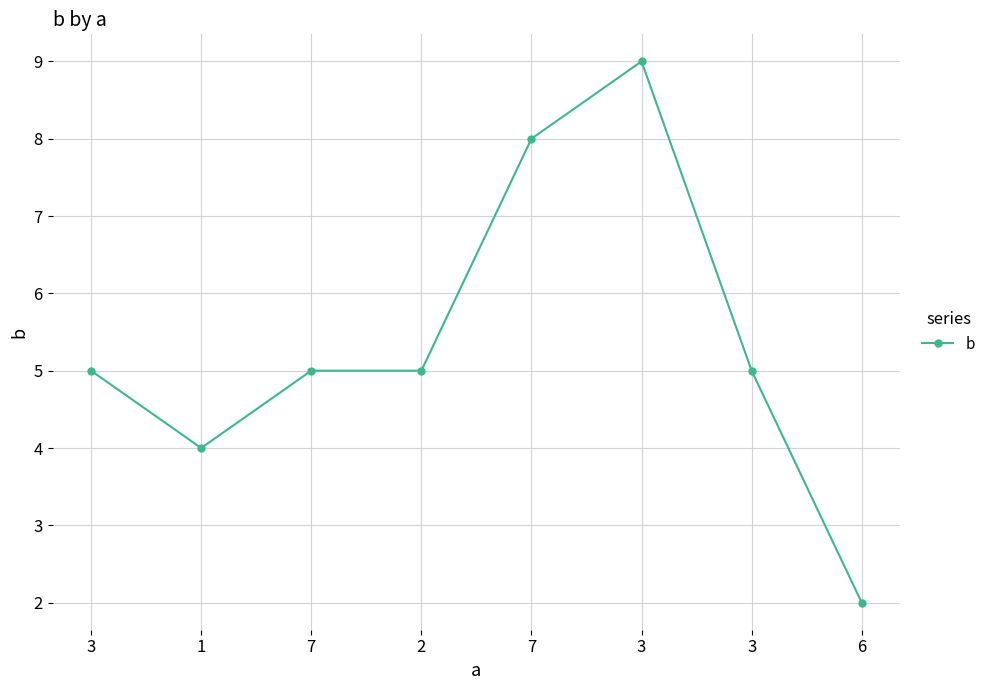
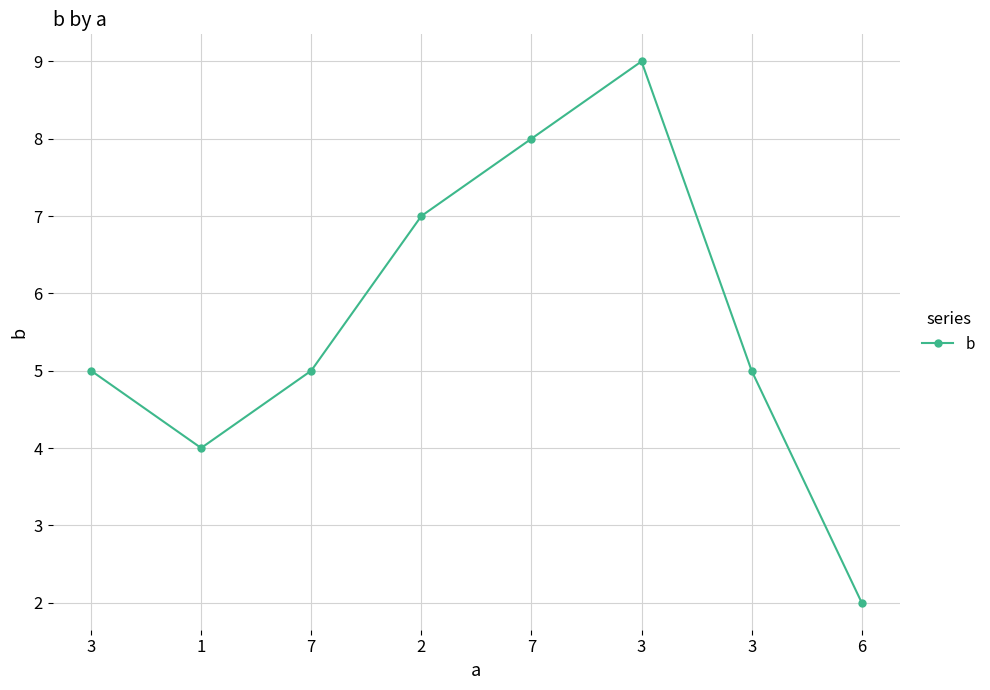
2: 5 -> 7
